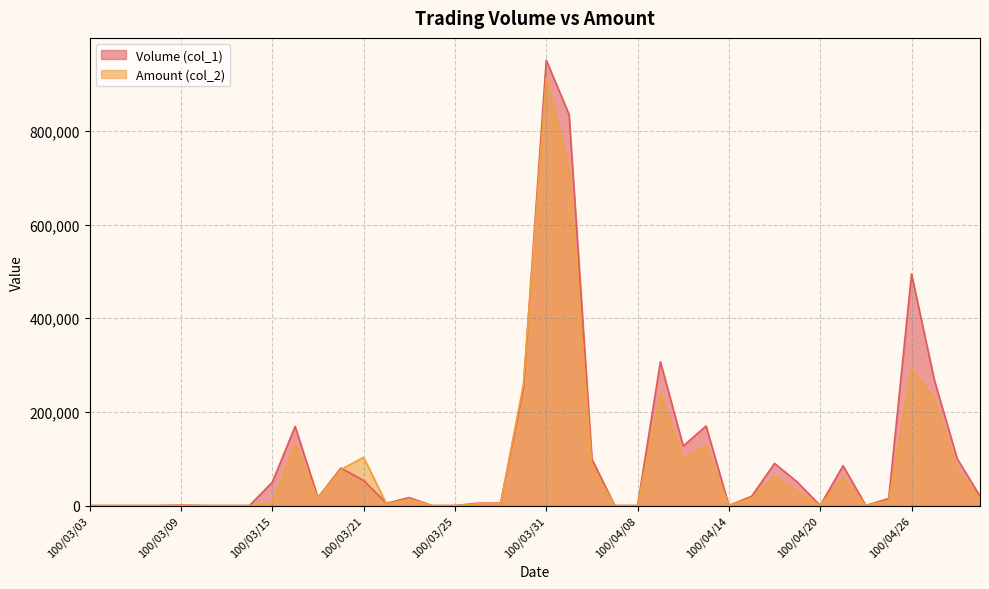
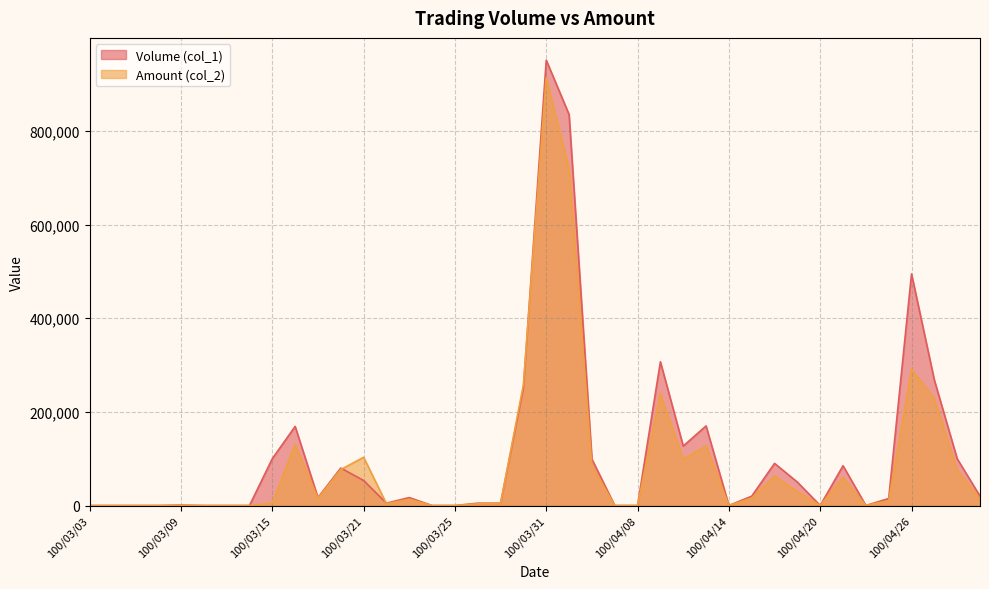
Volume (col_1), 100/03/15: 50,000 -> 100,000
